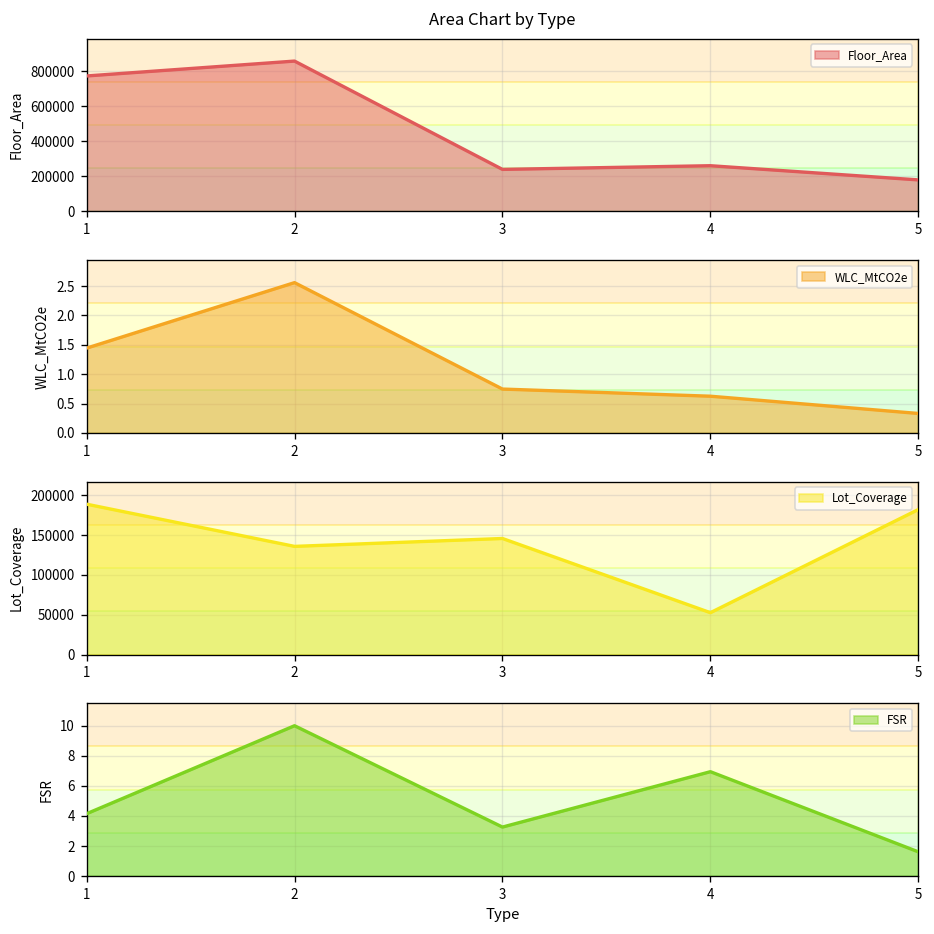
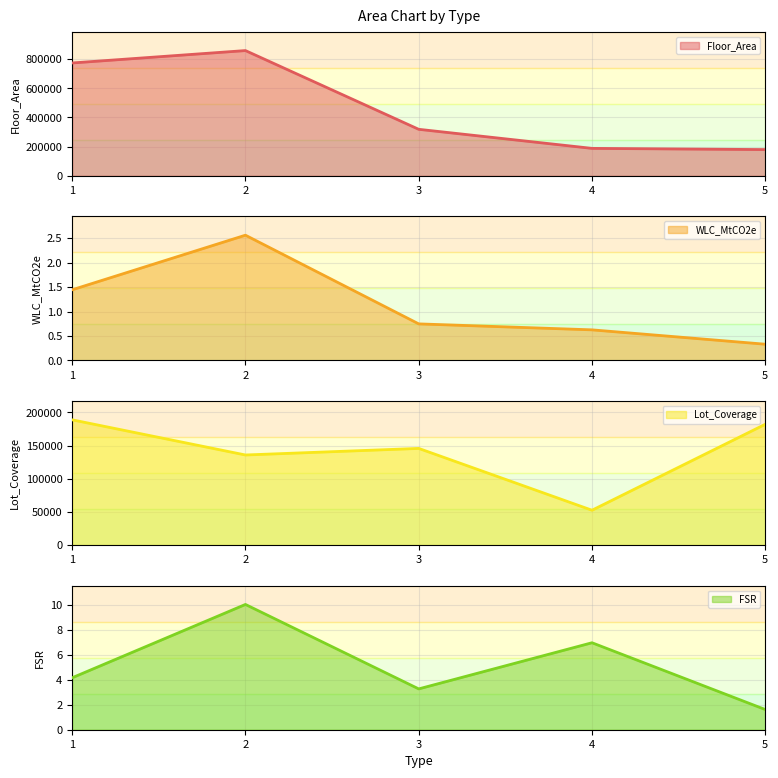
Area Chart by Type, 3: 240000 -> 320000
Area Chart by Type, 4: 260000 -> 190000
